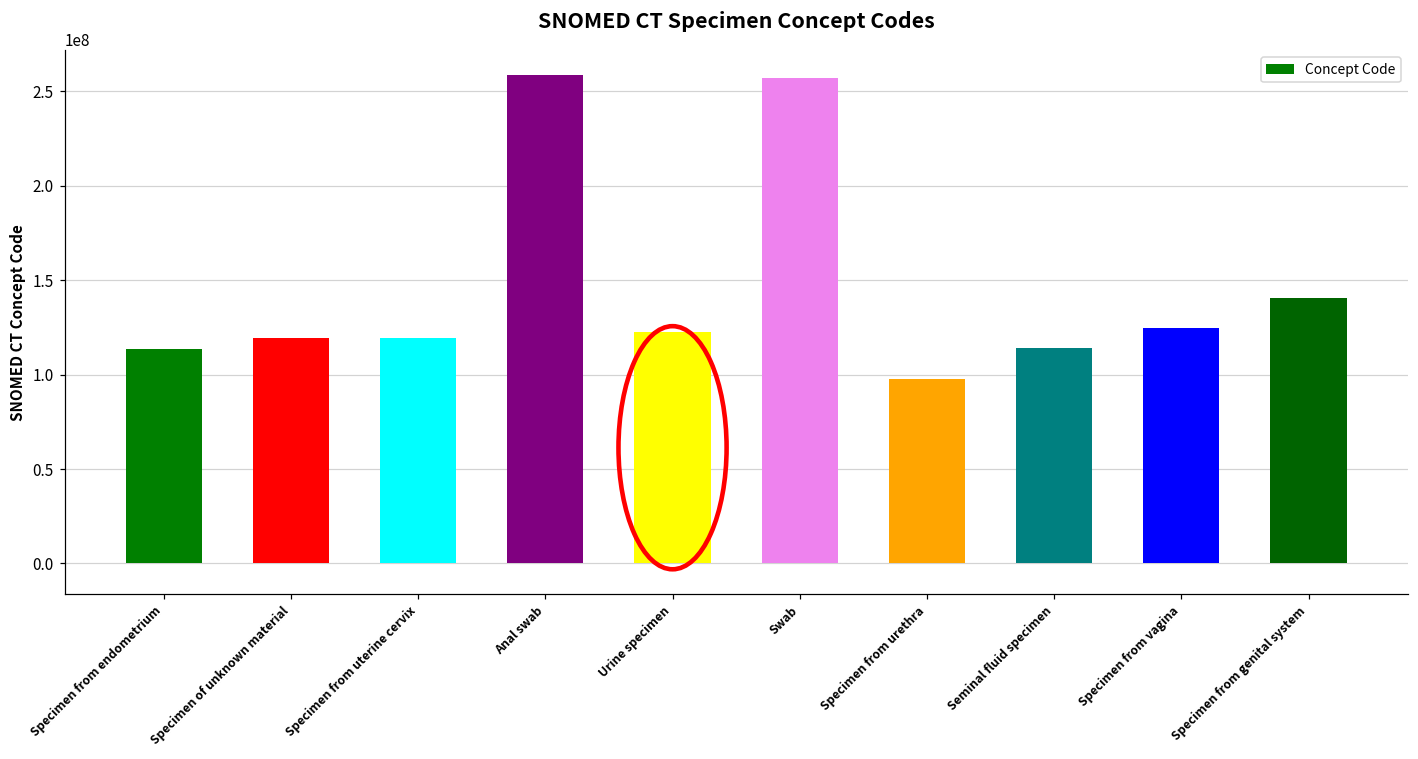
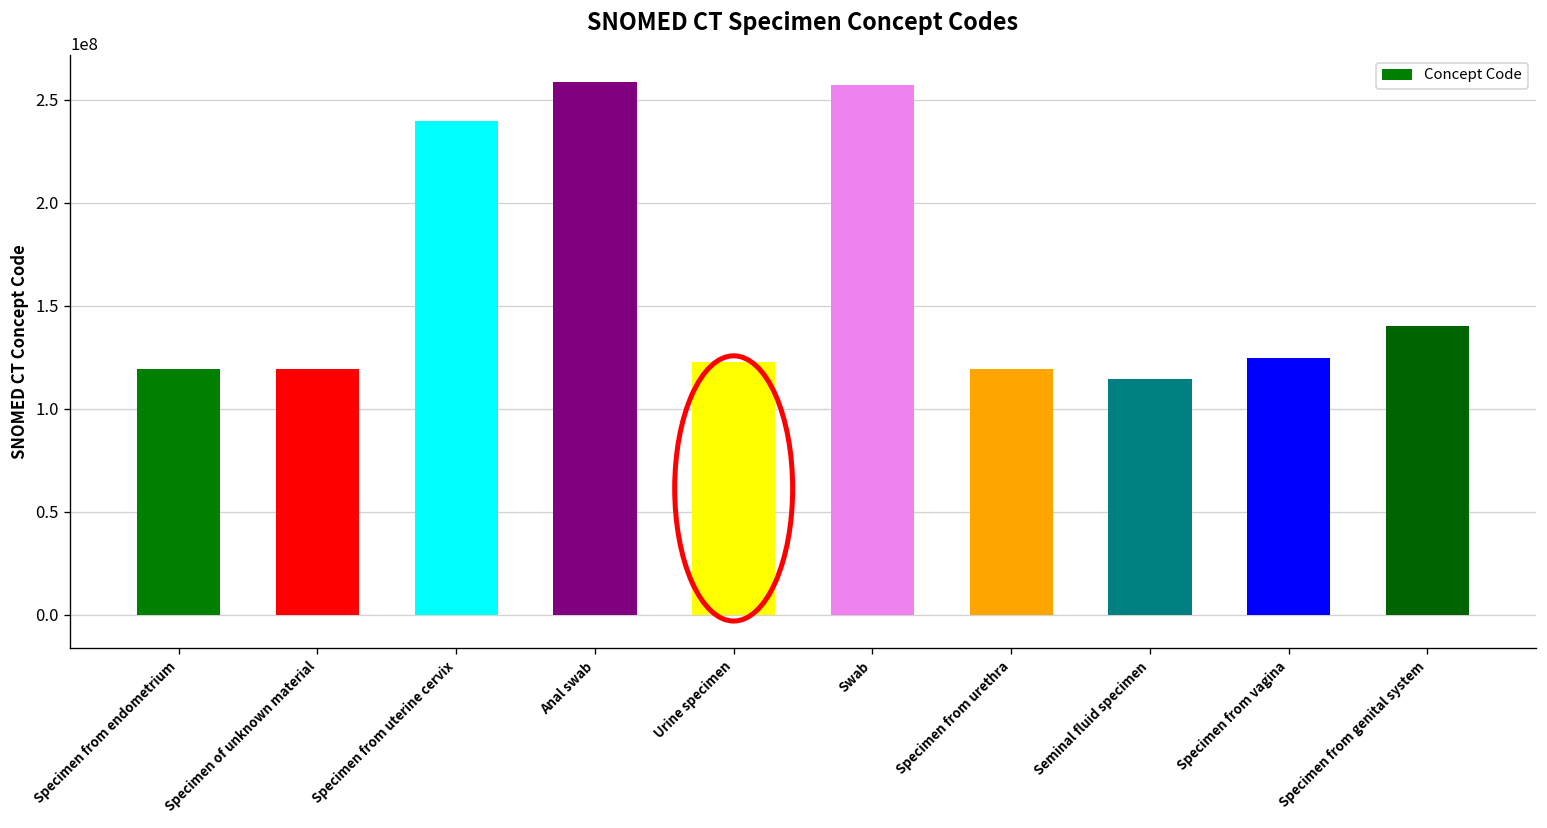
Specimen from endometrium: 113000000 -> 119000000
Specimen from uterine cervix: 119000000 -> 240000000
Specimen from urethra: 98000000 -> 119000000
